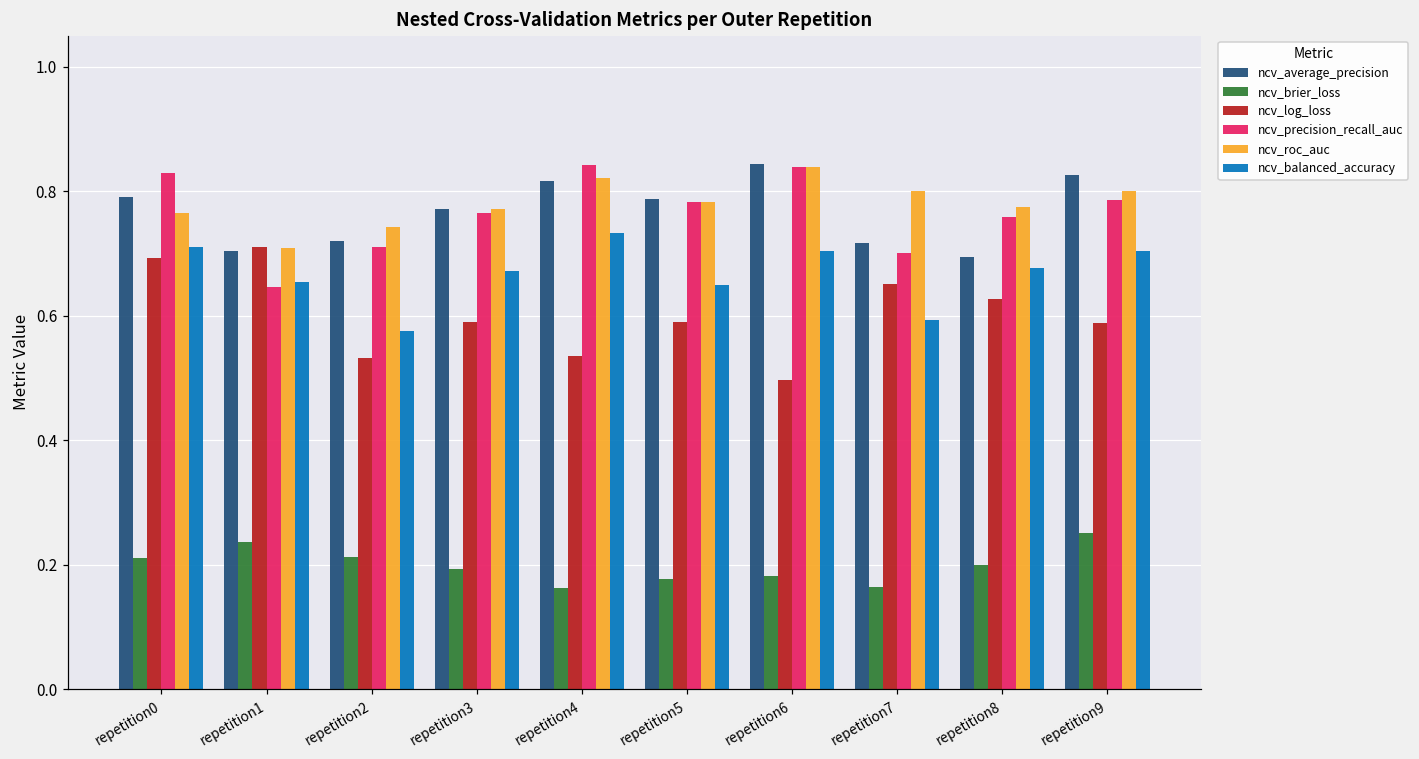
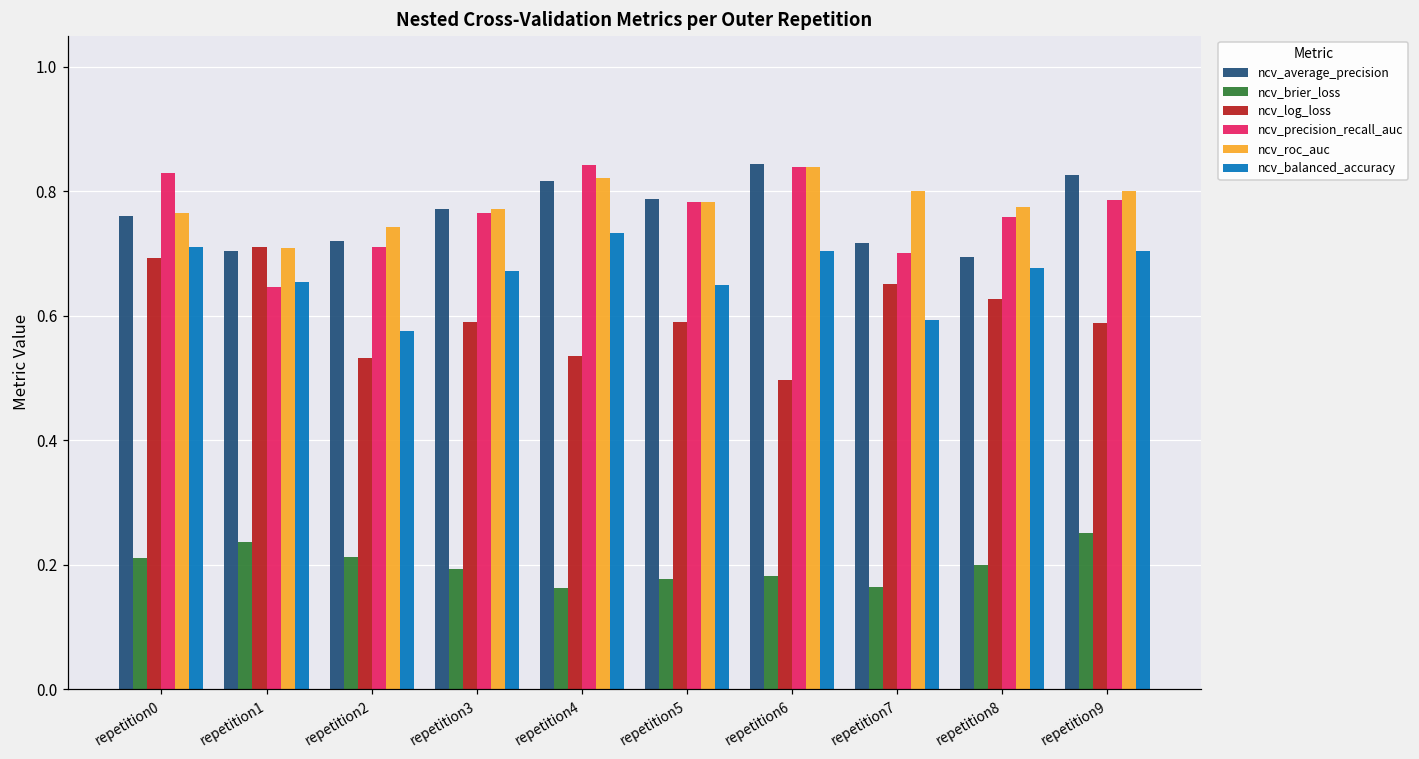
ncv_average_precision, repetition0: 0.79 -> 0.76
